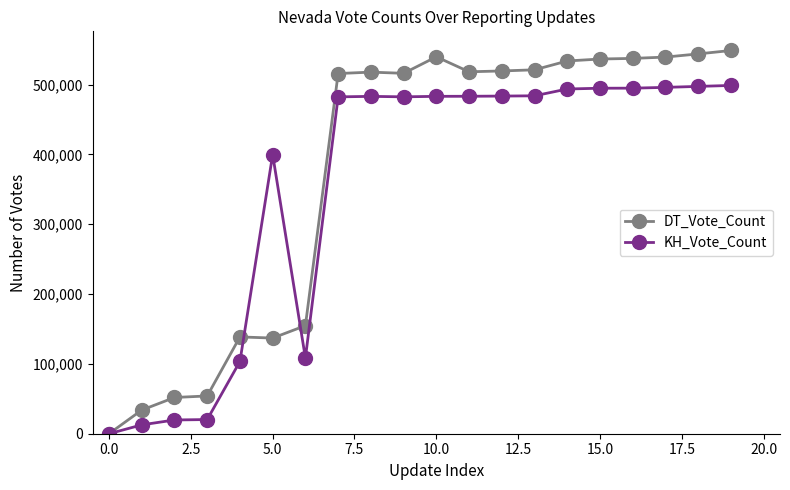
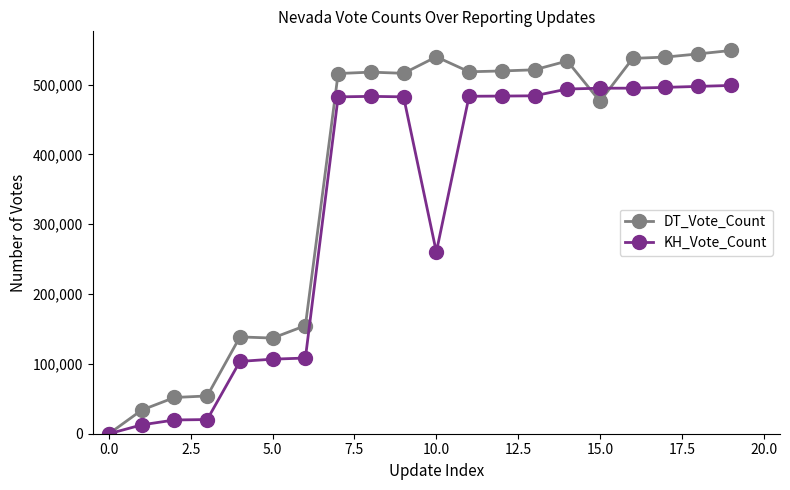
KH_Vote_Count, 5.0: 400,000 -> 110,000
KH_Vote_Count, 10.0: 480,000 -> 260,000
DT_Vote_Count, 15.0: 540,000 -> 480,000
